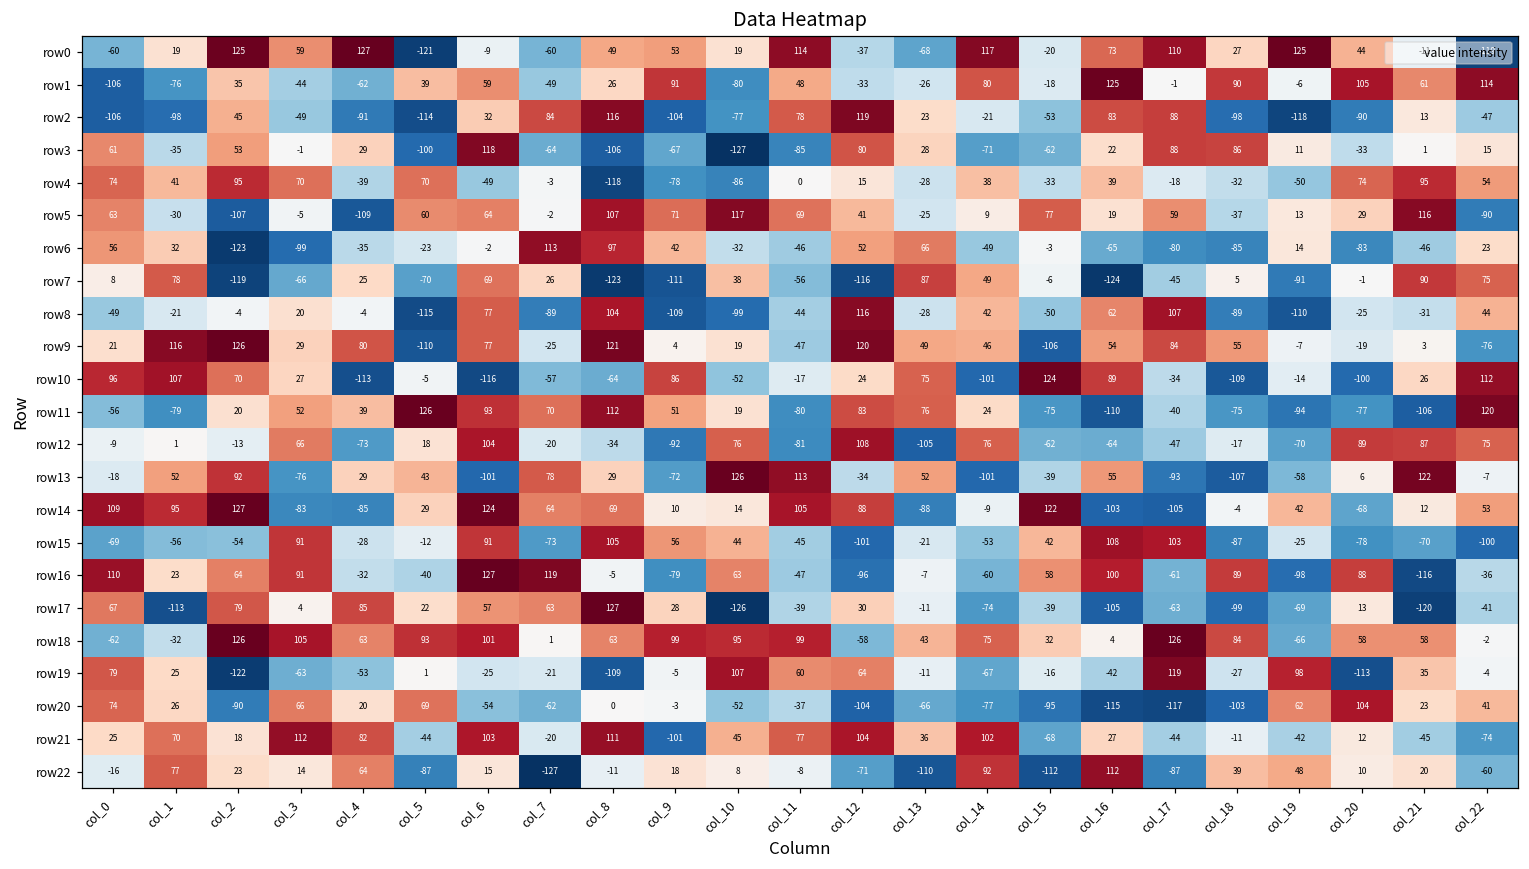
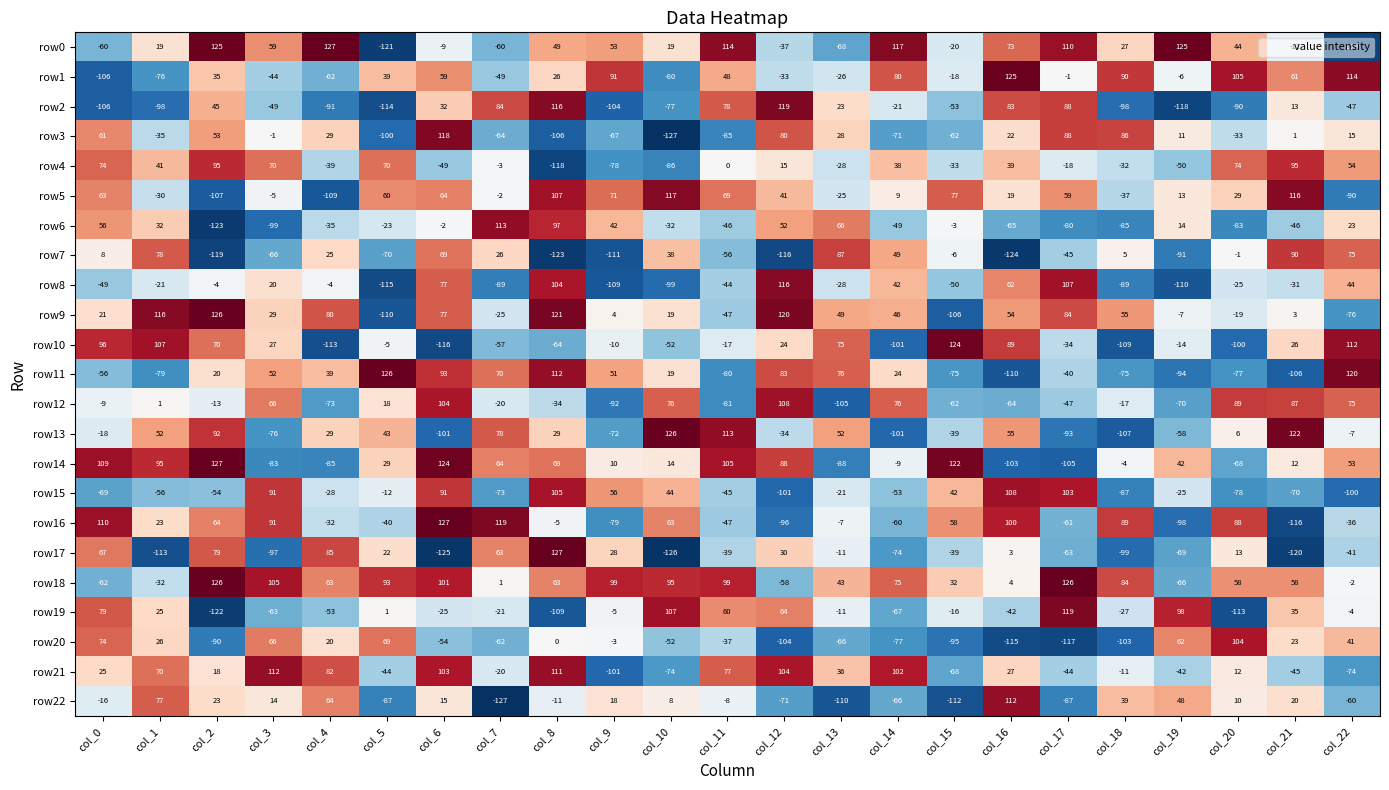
row10, col_9: 86 -> -10
row17, col_3: 4 -> -97
row17, col_6: 57 -> -125
row17, col_16: -105 -> 3
row21, col_10: 45 -> -74
row22, col_14: 92 -> -66
